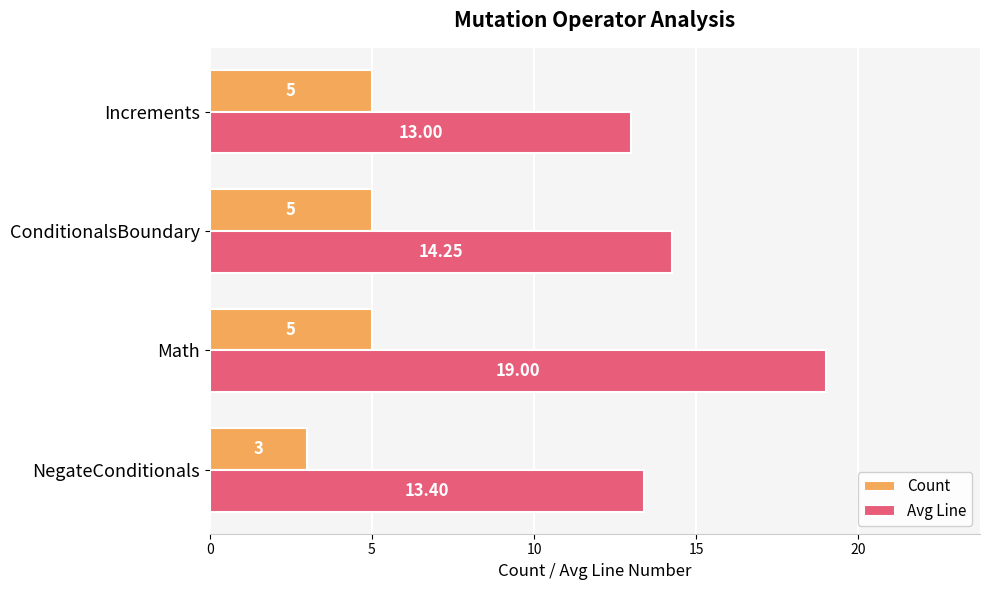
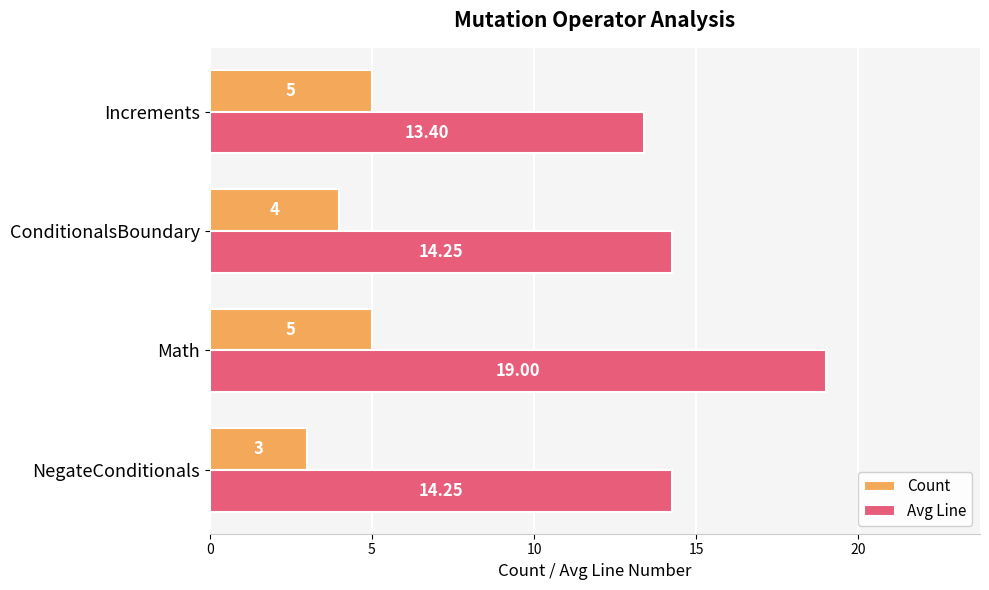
Avg Line, Increments: 13.00 -> 13.40
Count, ConditionalsBoundary: 5 -> 4
Avg Line, NegateConditionals: 13.40 -> 14.25
